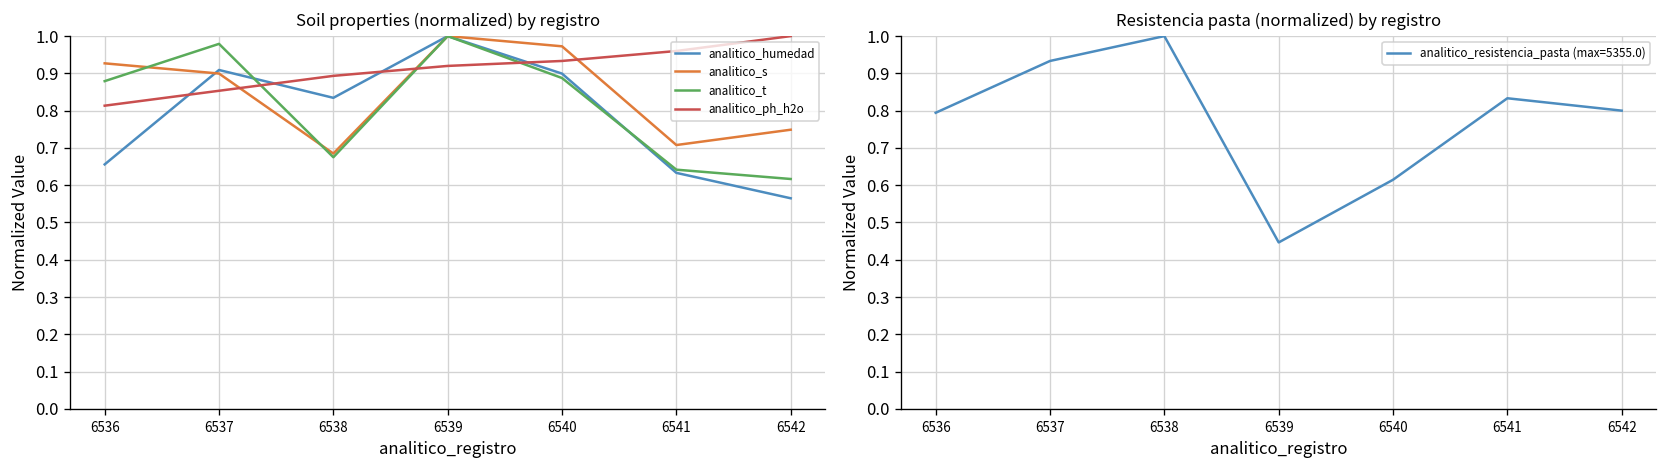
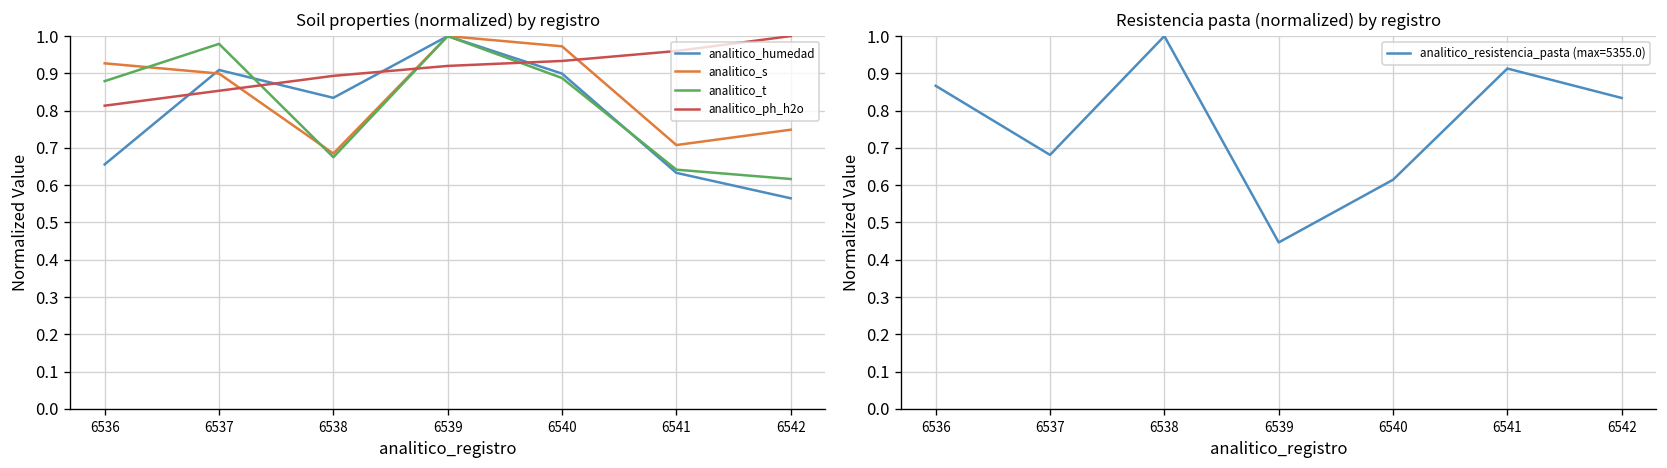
Resistencia pasta (normalized) by registro, 6536: 0.79 -> 0.87
Resistencia pasta (normalized) by registro, 6537: 0.93 -> 0.68
Resistencia pasta (normalized) by registro, 6541: 0.83 -> 0.91
Resistencia pasta (normalized) by registro, 6542: 0.80 -> 0.83
